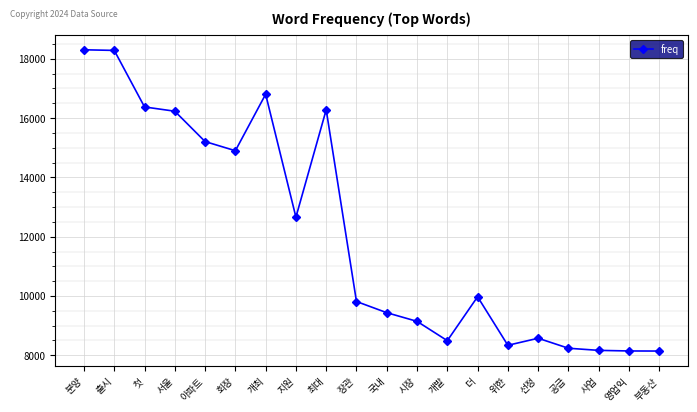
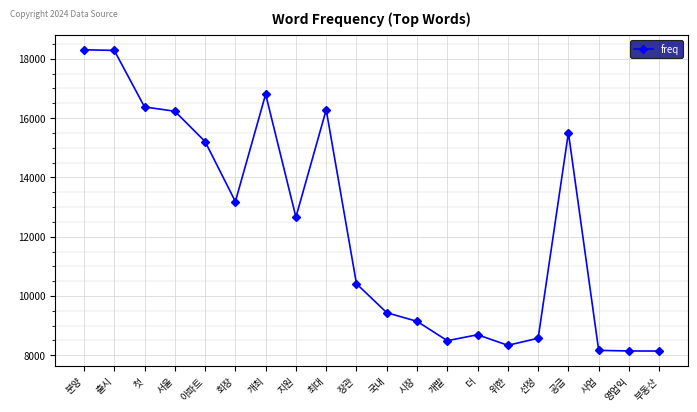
회장: 14900 -> 13200
장관: 9800 -> 10400
더: 10000 -> 8700
공급: 8200 -> 15500
